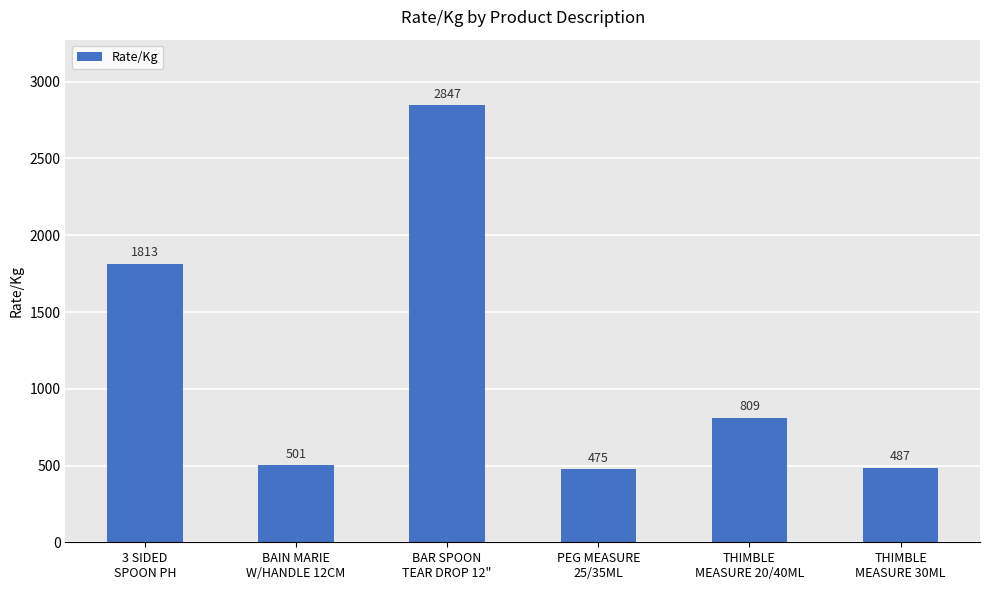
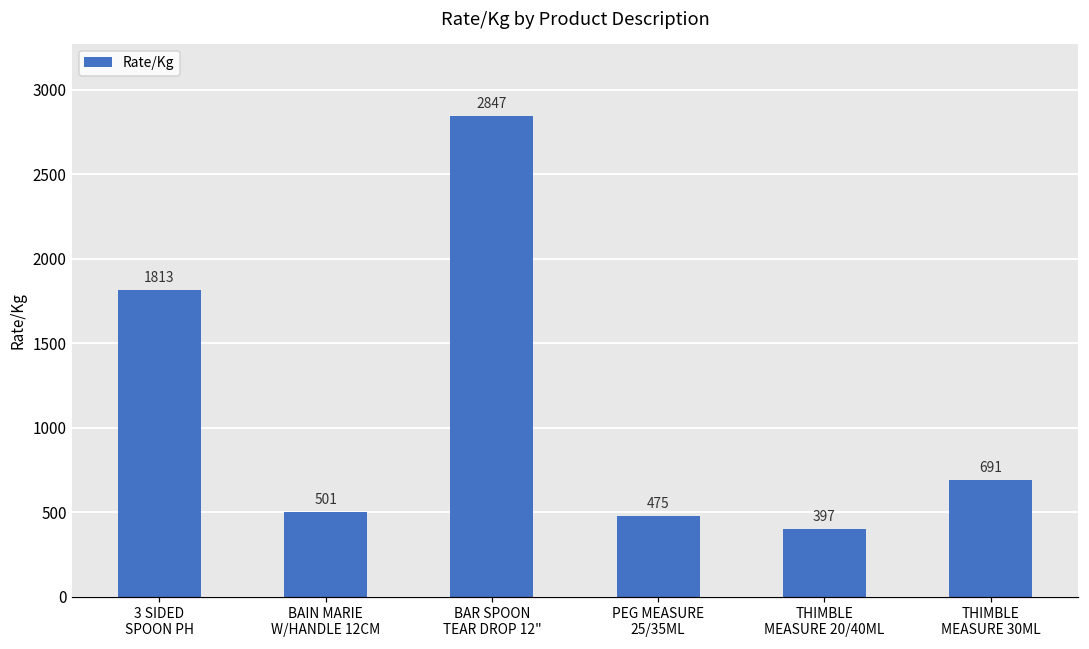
THIMBLE MEASURE 20/40ML: 809 -> 397
THIMBLE MEASURE 30ML: 487 -> 691
